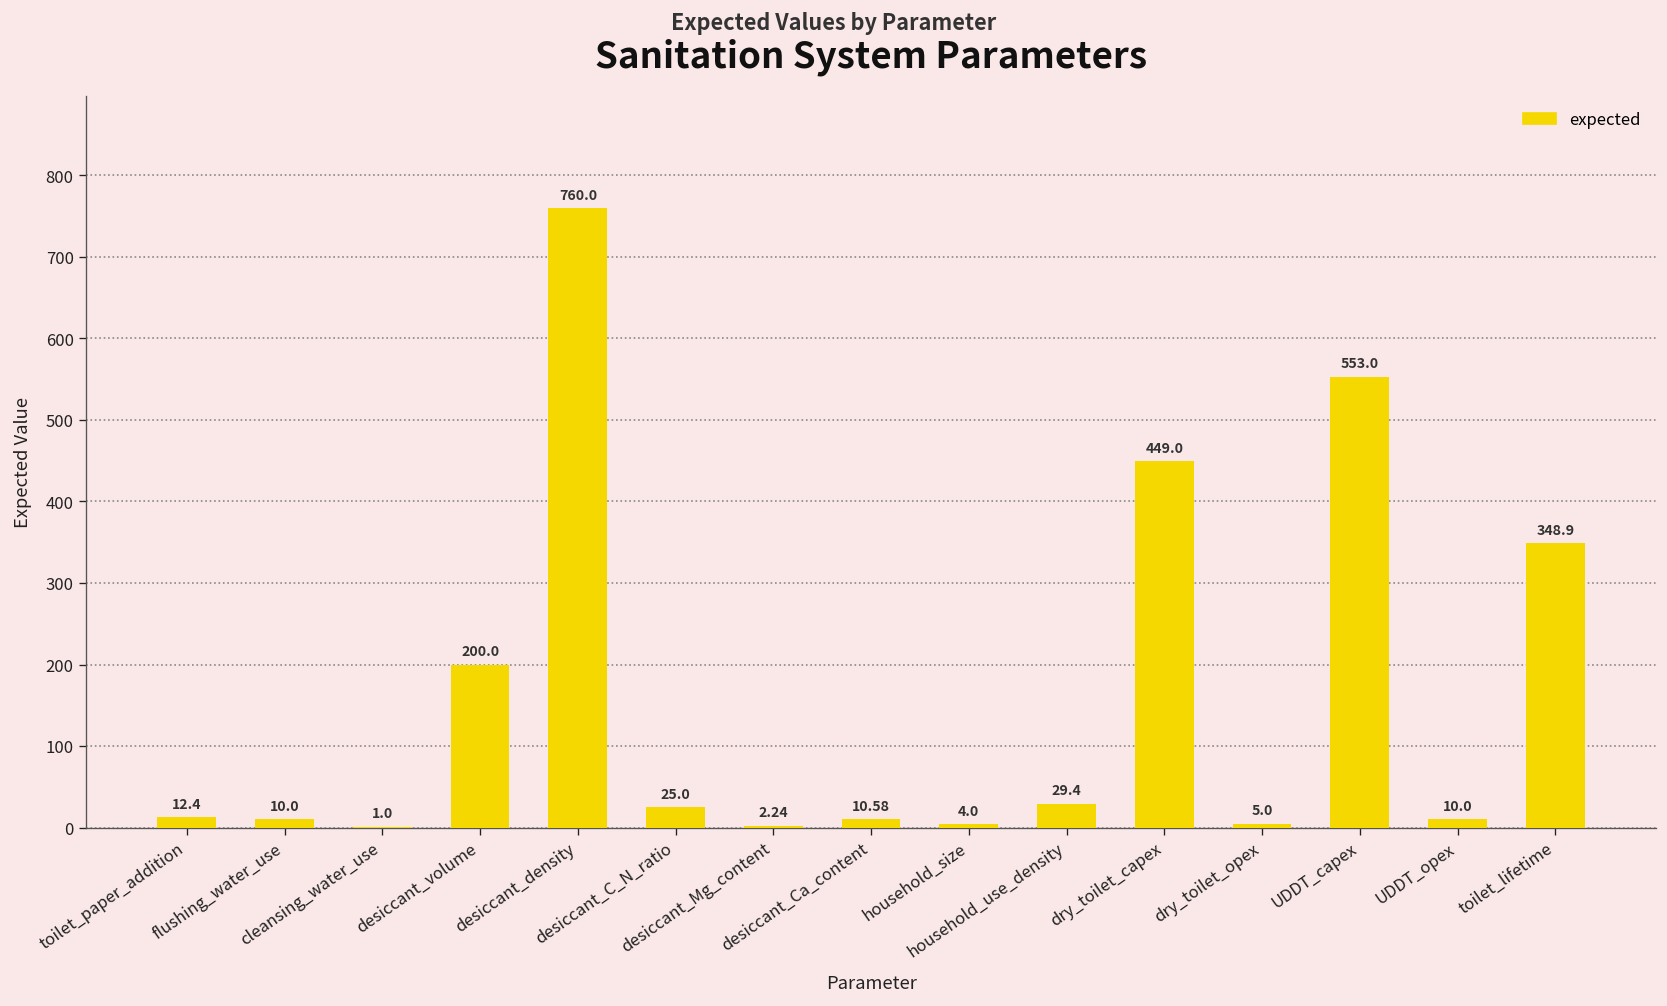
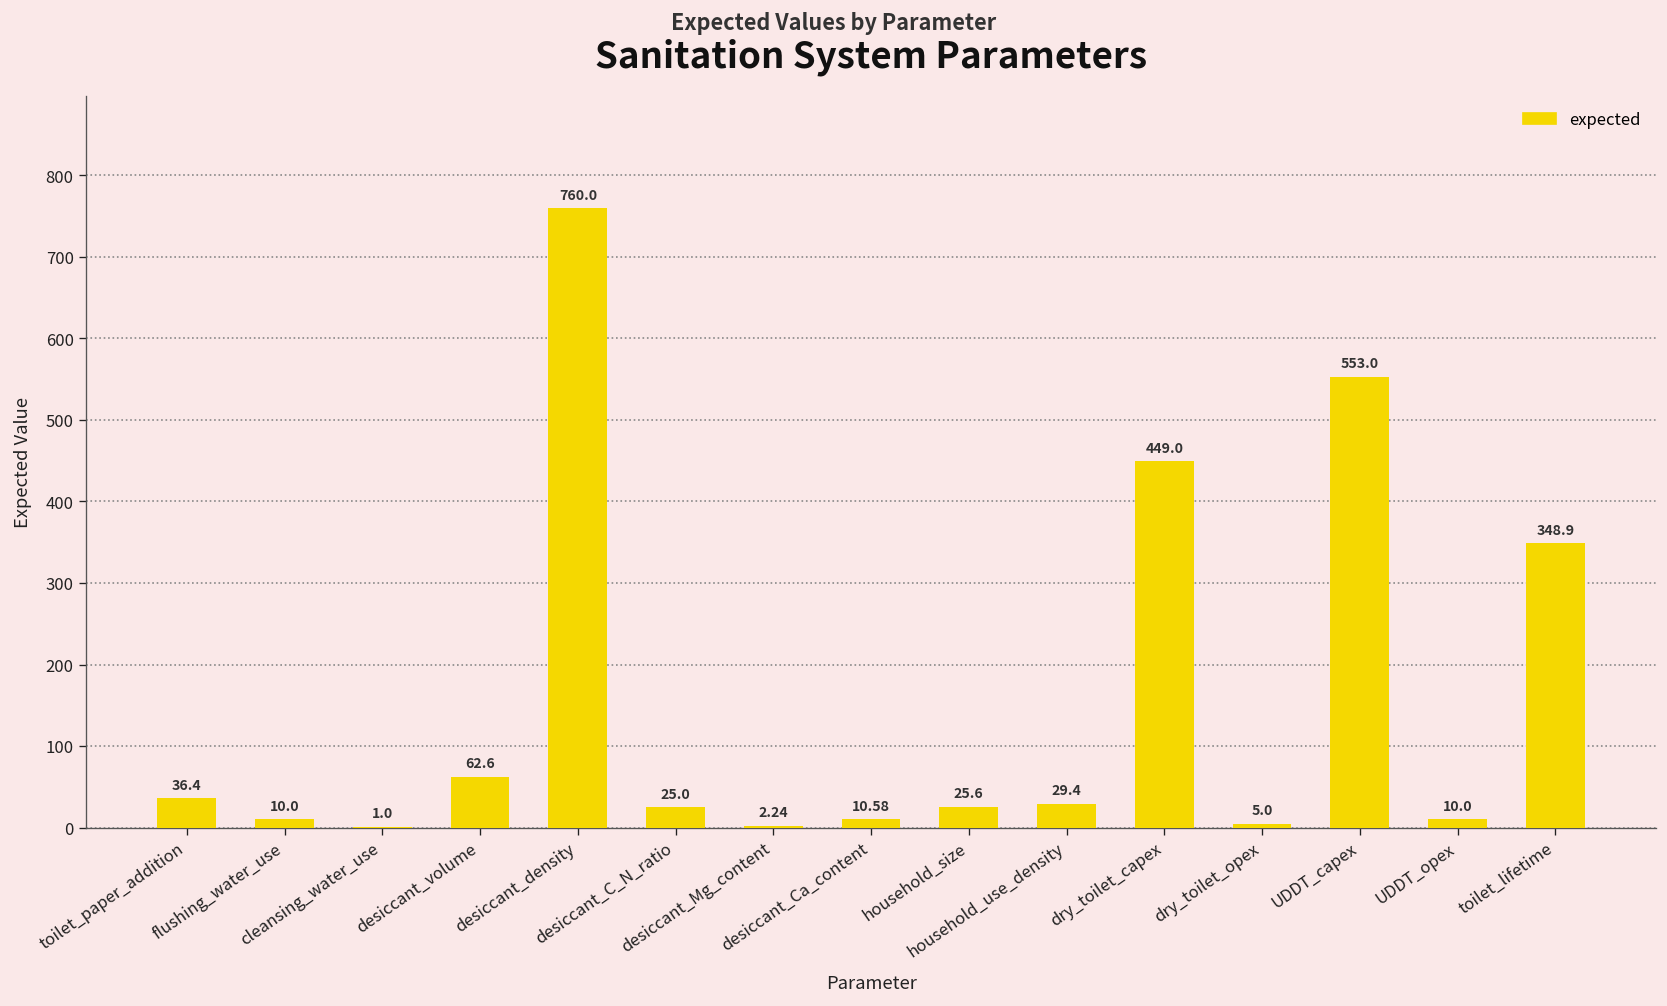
toilet_paper_addition: 12.4 -> 36.4
desiccant_volume: 200.0 -> 62.6
household_size: 4.0 -> 25.6
